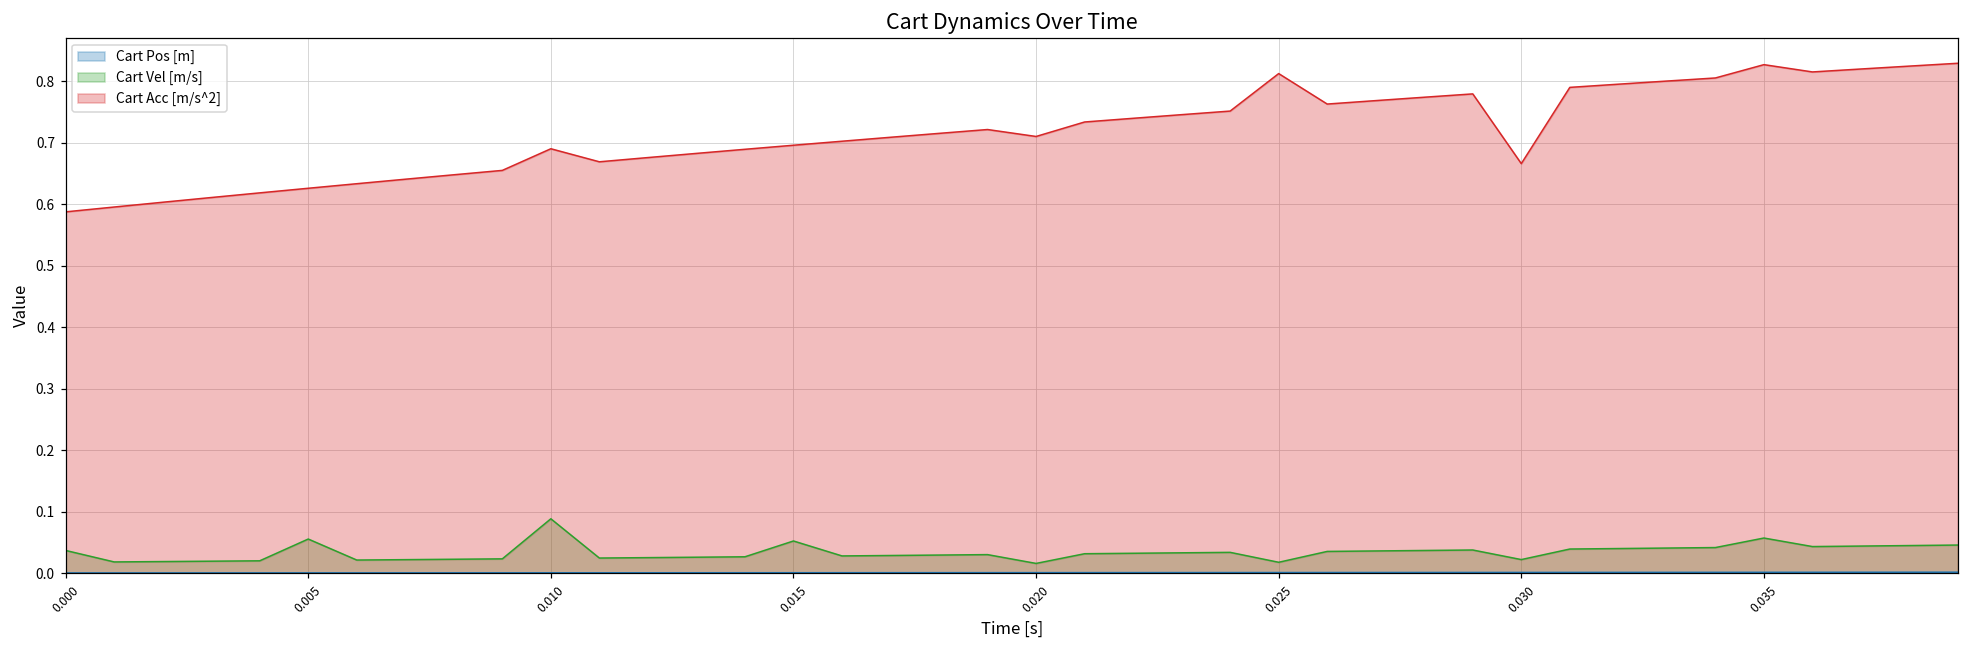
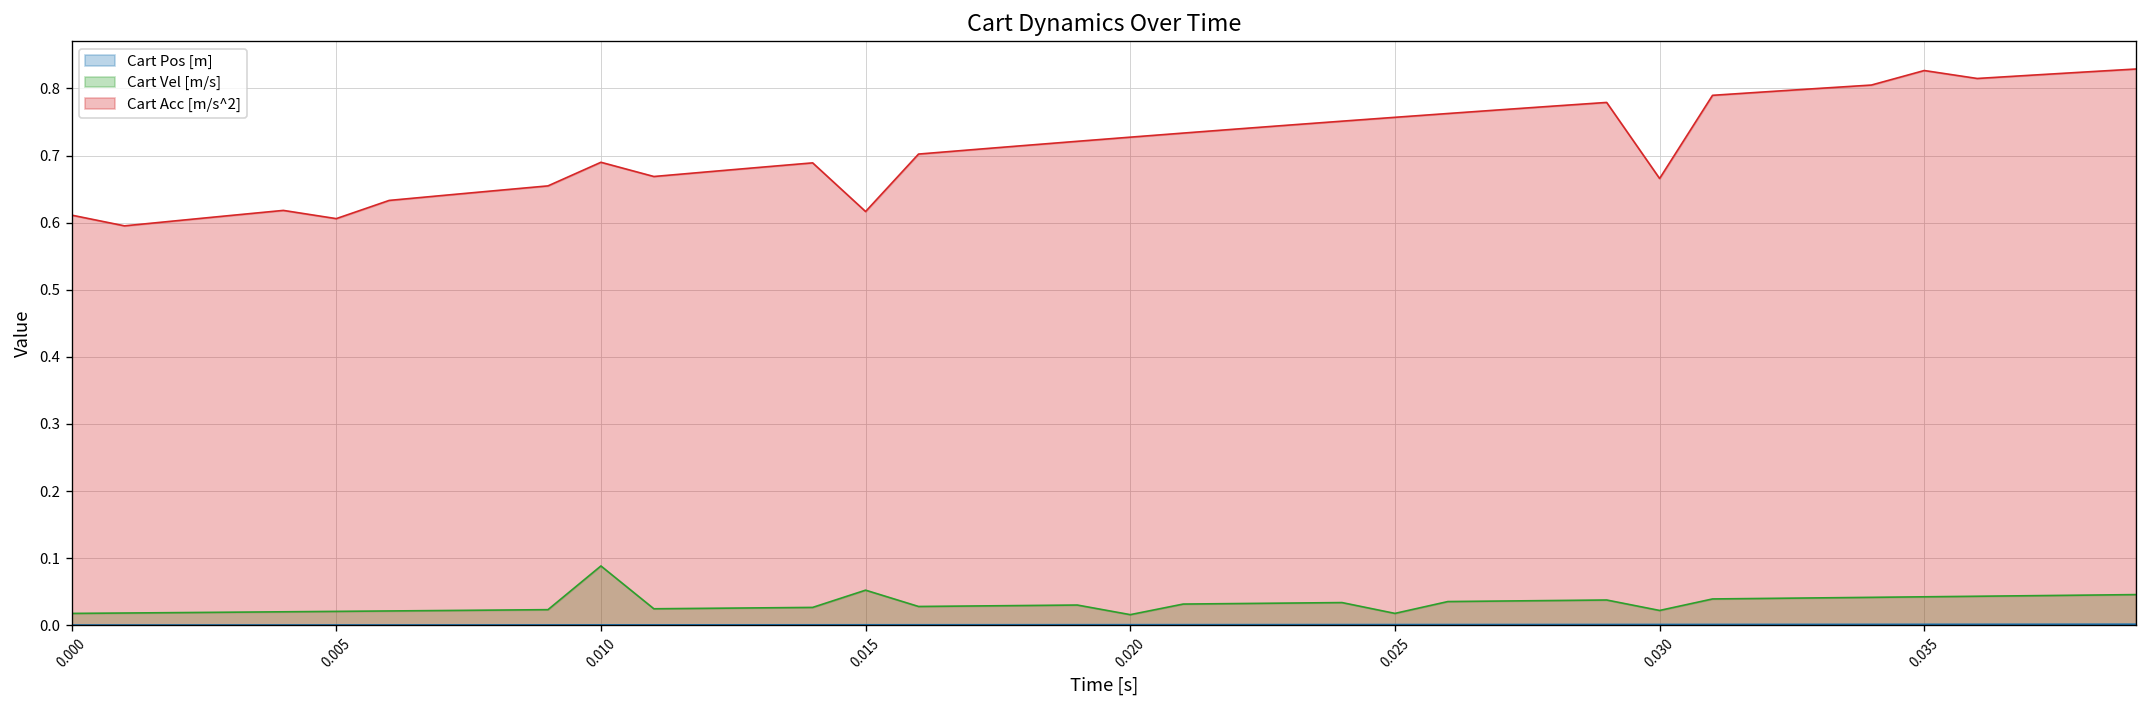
Cart Vel [m/s], 0.000: 0.04 -> 0.02
Cart Acc [m/s^2], 0.000: 0.59 -> 0.61
Cart Vel [m/s], 0.005: 0.06 -> 0.02
Cart Acc [m/s^2], 0.005: 0.63 -> 0.61
Cart Acc [m/s^2], 0.015: 0.70 -> 0.62
Cart Acc [m/s^2], 0.020: 0.71 -> 0.73
Cart Acc [m/s^2], 0.025: 0.81 -> 0.76
Cart Vel [m/s], 0.035: 0.06 -> 0.04
